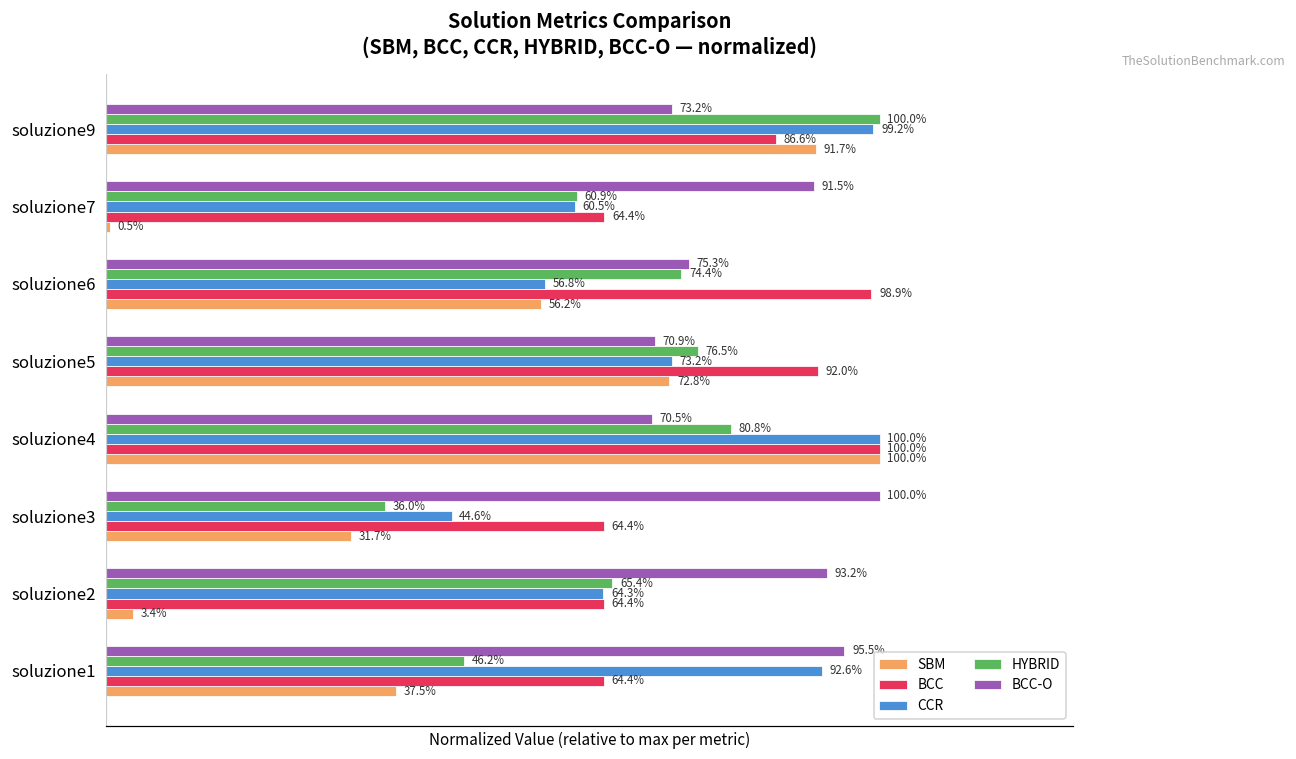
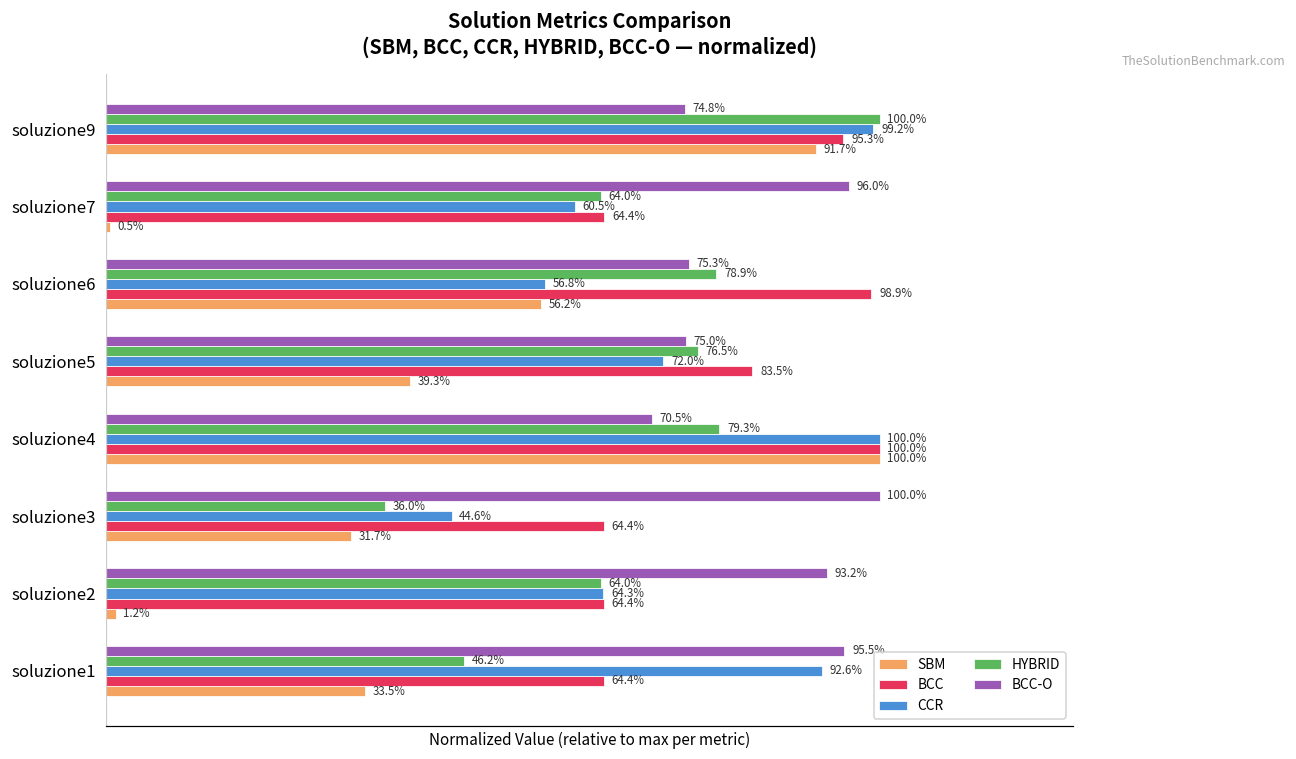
BCC-O, soluzione9: 73.2% -> 74.8%
BCC, soluzione9: 86.6% -> 95.3%
BCC-O, soluzione7: 91.5% -> 96.0%
HYBRID, soluzione7: 60.9% -> 64.0%
HYBRID, soluzione6: 74.4% -> 78.9%
BCC-O, soluzione5: 70.9% -> 75.0%
CCR, soluzione5: 73.2% -> 72.0%
BCC, soluzione5: 92.0% -> 83.5%
SBM, soluzione5: 72.8% -> 39.3%
HYBRID, soluzione4: 80.8% -> 79.3%
HYBRID, soluzione2: 65.4% -> 64.0%
SBM, soluzione2: 3.4% -> 1.2%
SBM, soluzione1: 37.5% -> 33.5%
